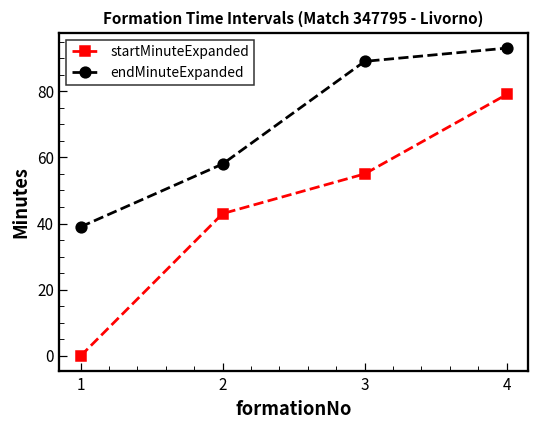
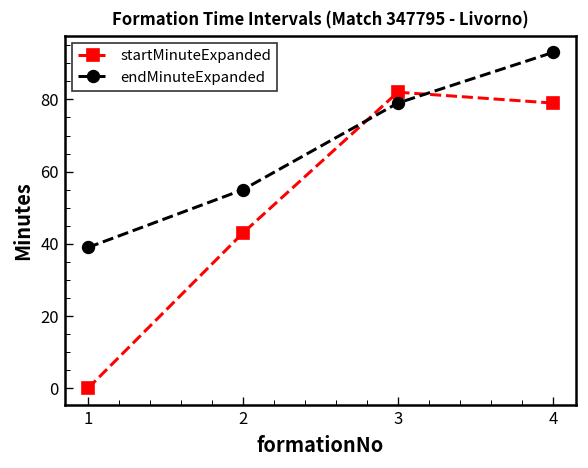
endMinuteExpanded, 2: 58 -> 55
startMinuteExpanded, 3: 55 -> 82
endMinuteExpanded, 3: 89 -> 79
